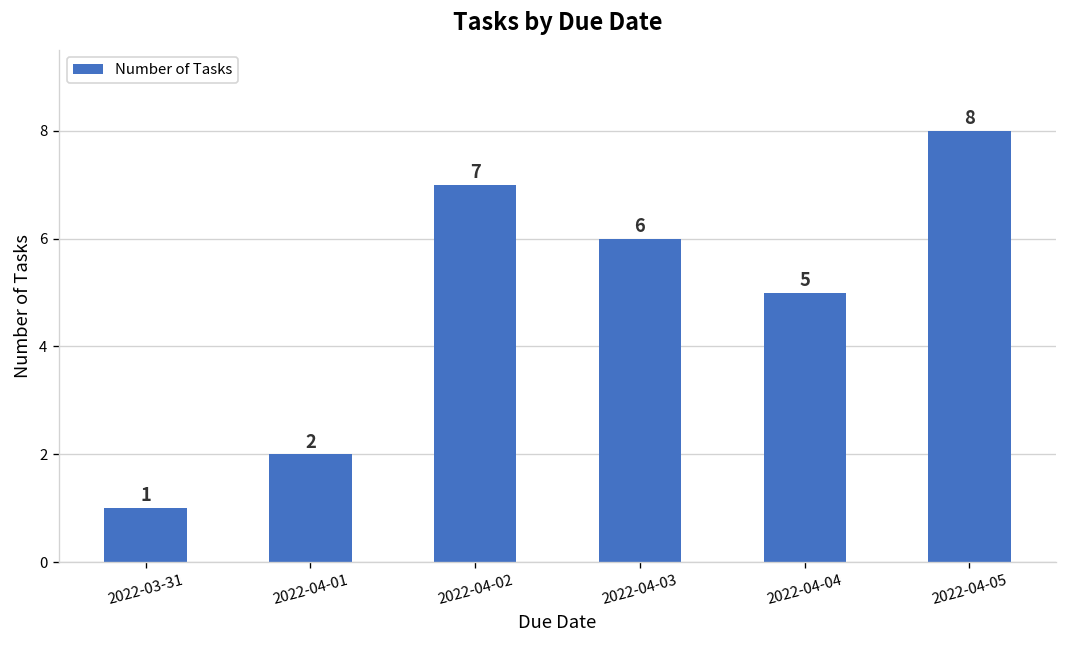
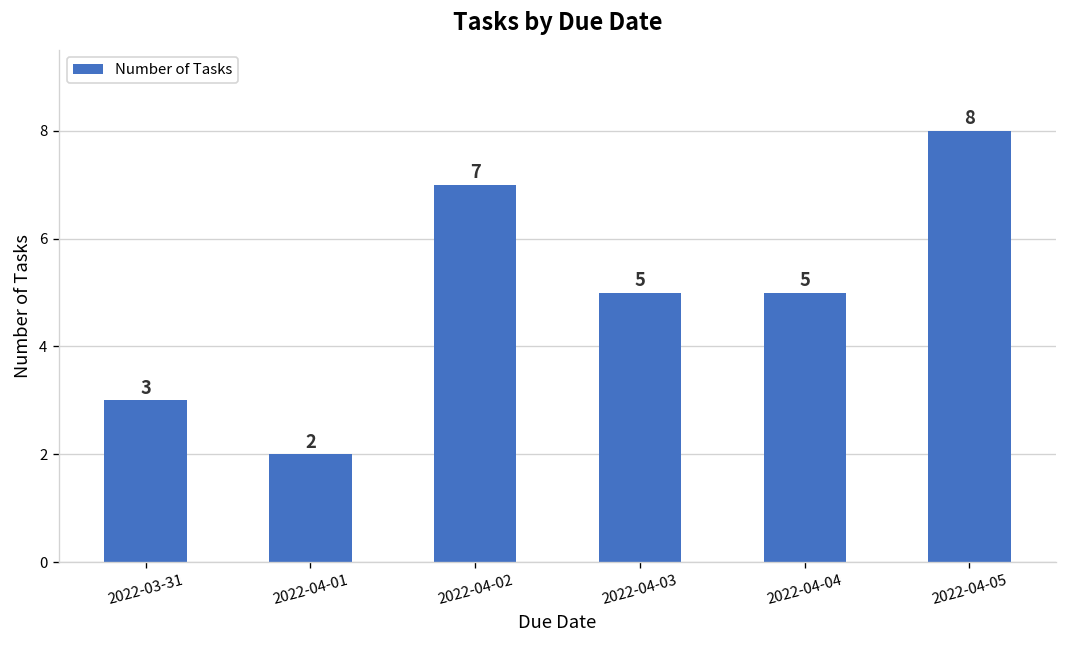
2022-03-31: 1 -> 3
2022-04-03: 6 -> 5
